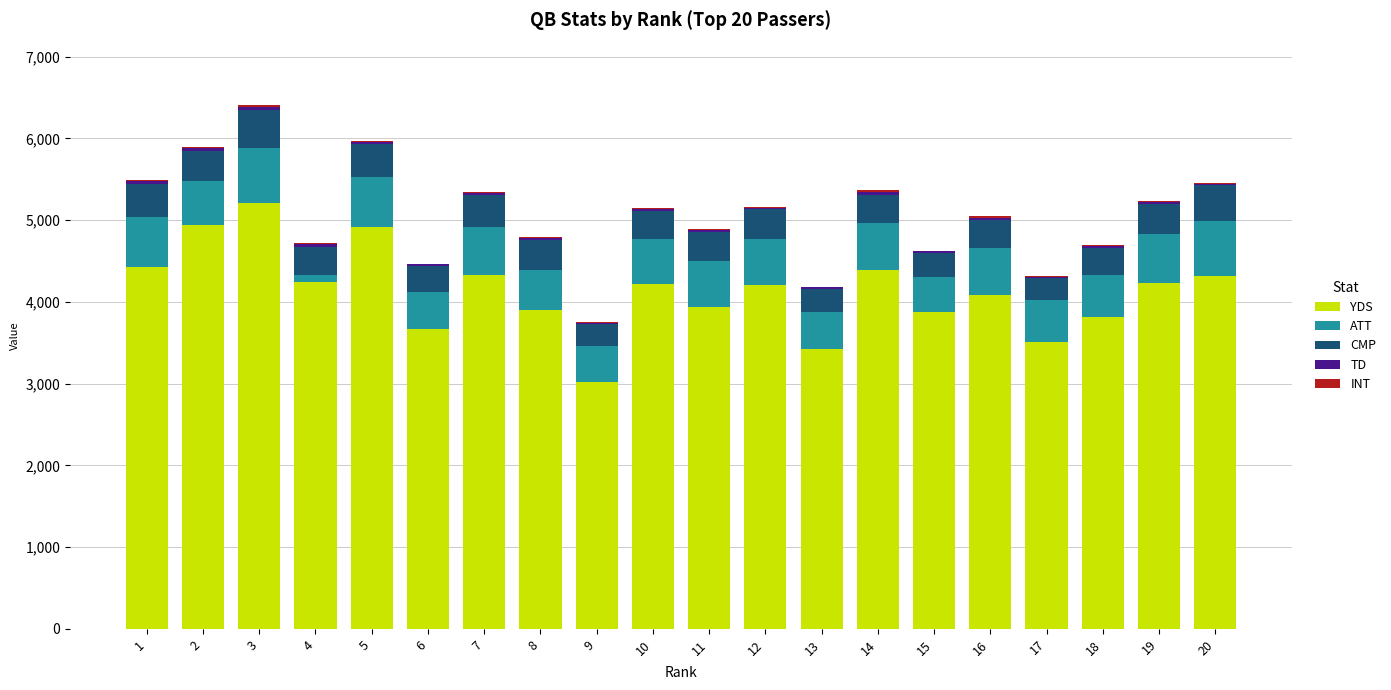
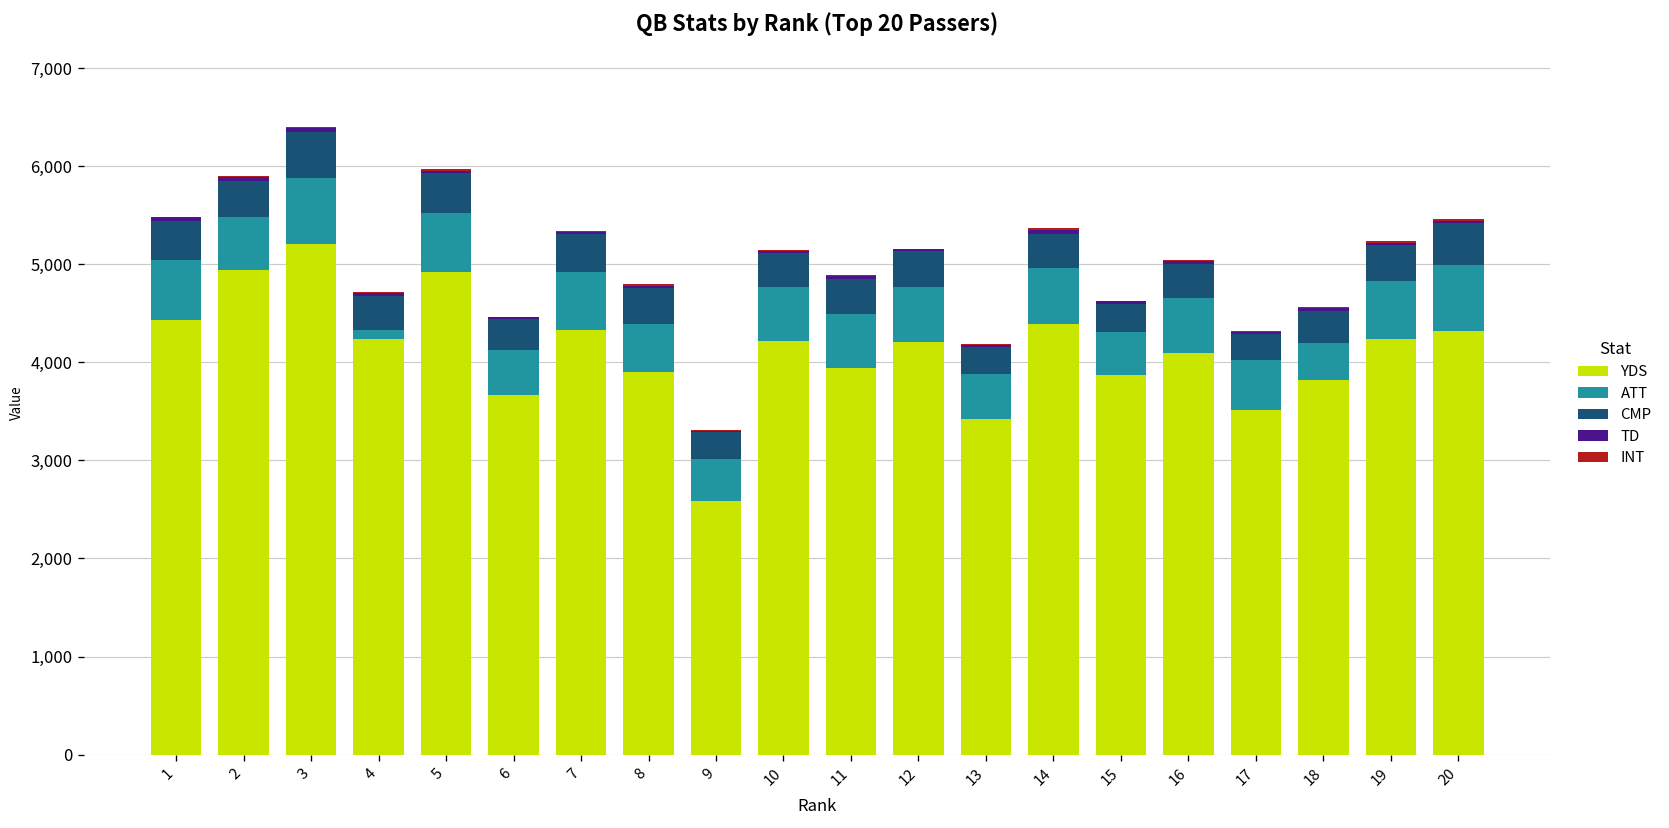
YDS, 9: 3,000 -> 2,600
ATT, 18: 500 -> 400
